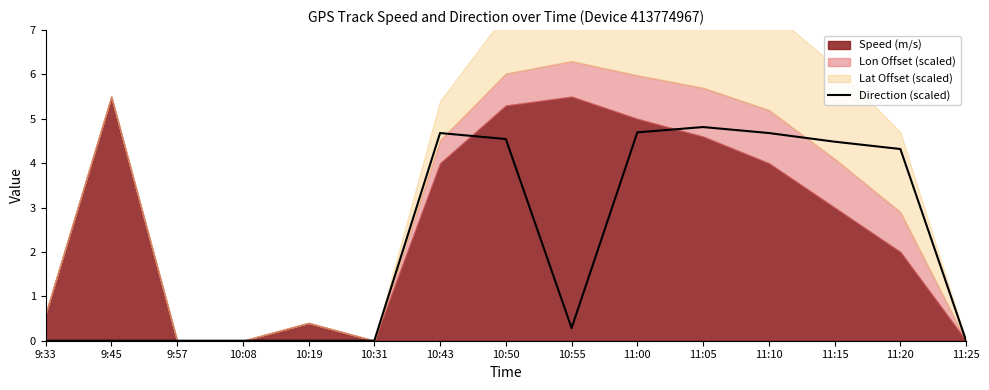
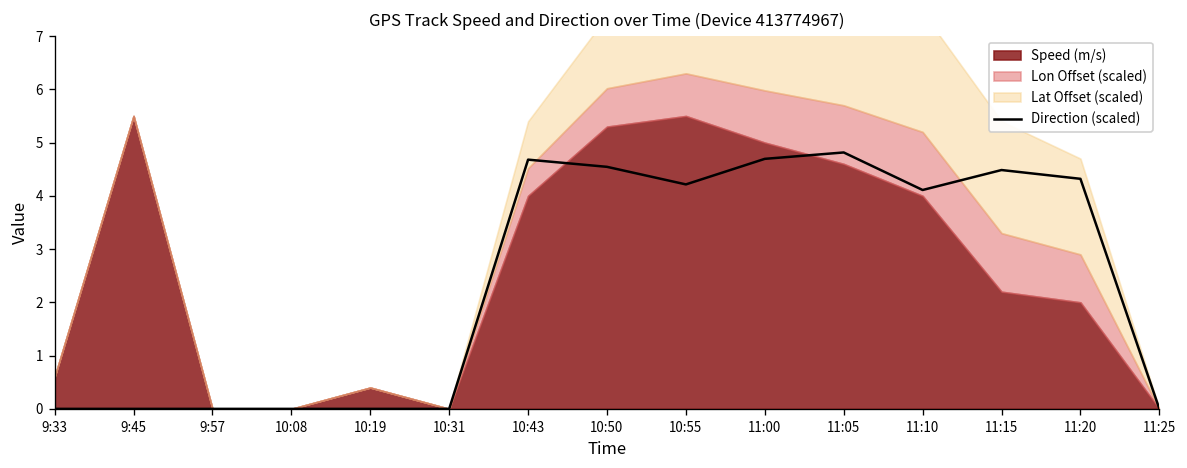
Direction (scaled), 10:55: 0.3 -> 4.2
Direction (scaled), 11:10: 4.7 -> 4.1
Speed (m/s), 11:15: 3.0 -> 2.2
